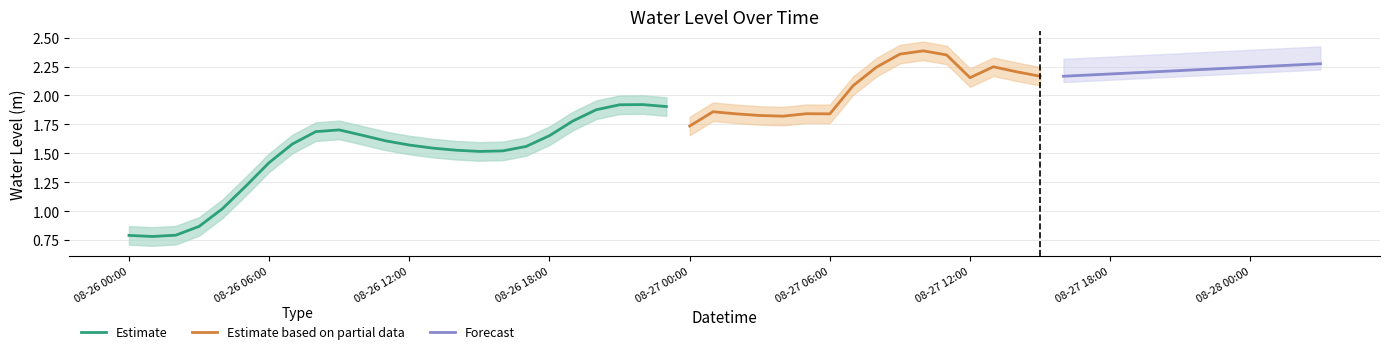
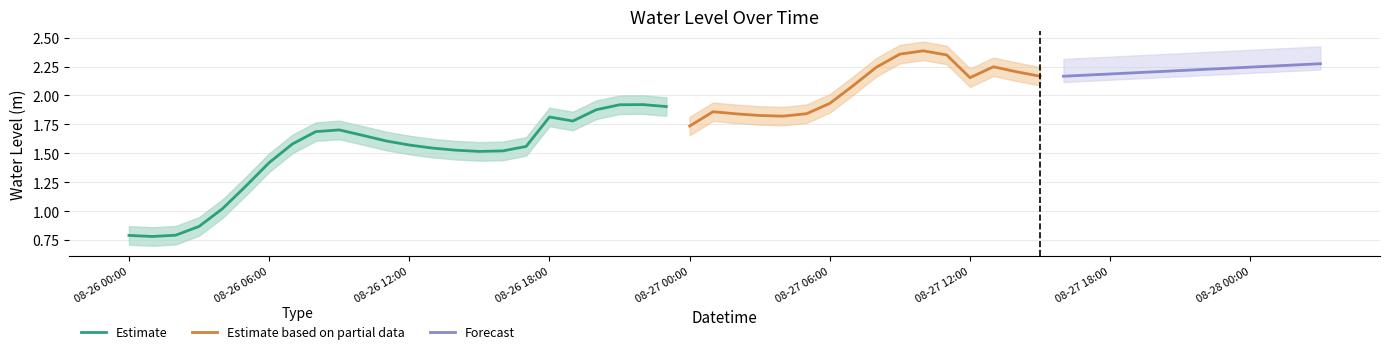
Estimate, 08-26 18:00: 1.65 -> 1.81
Estimate based on partial data, 08-27 06:00: 1.84 -> 1.93
